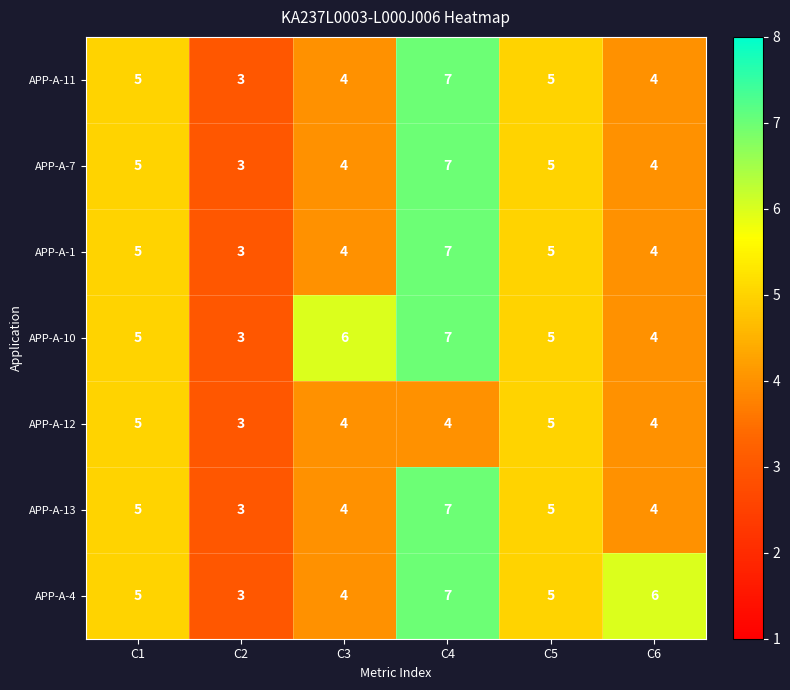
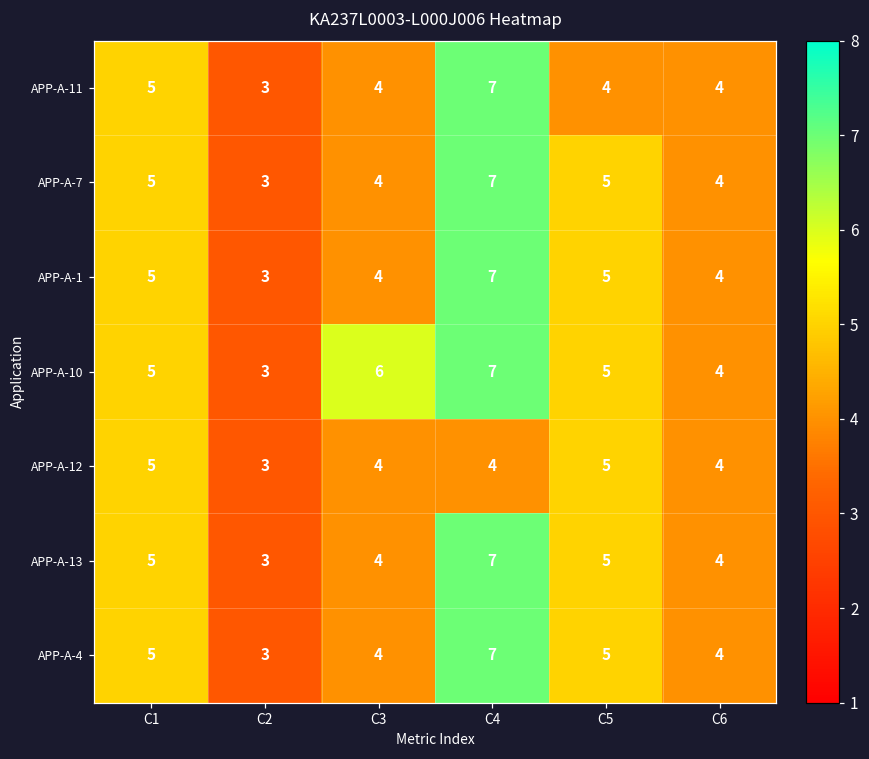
APP-A-11, C5: 5 -> 4
APP-A-4, C6: 6 -> 4
